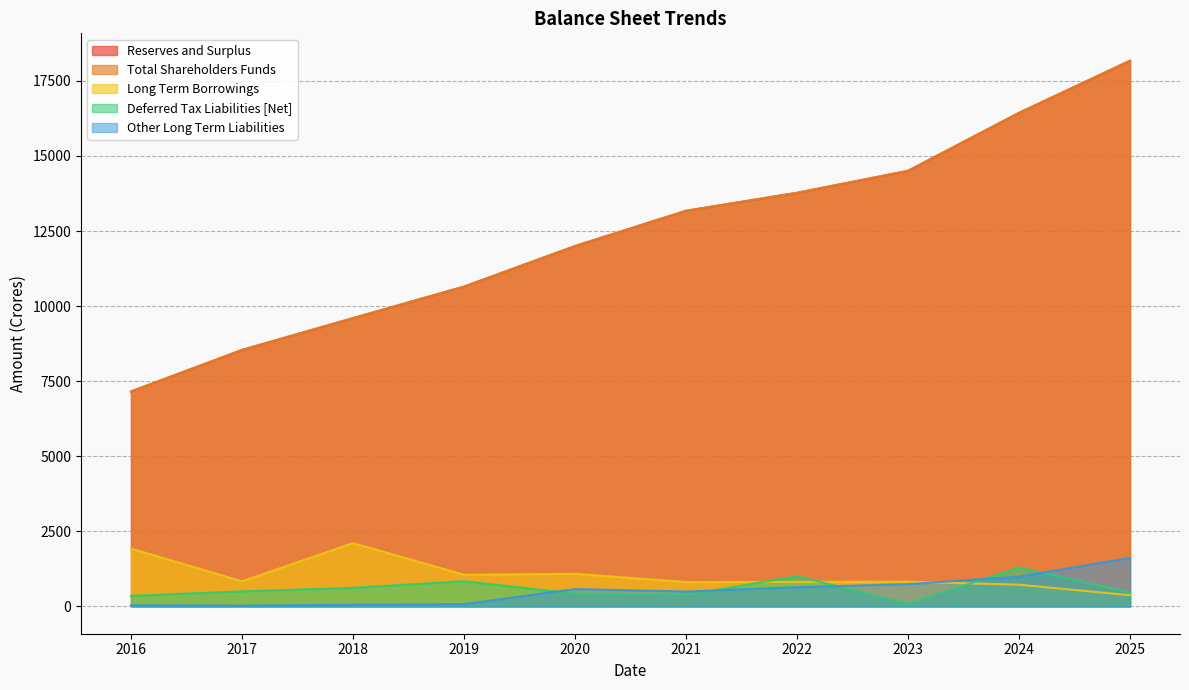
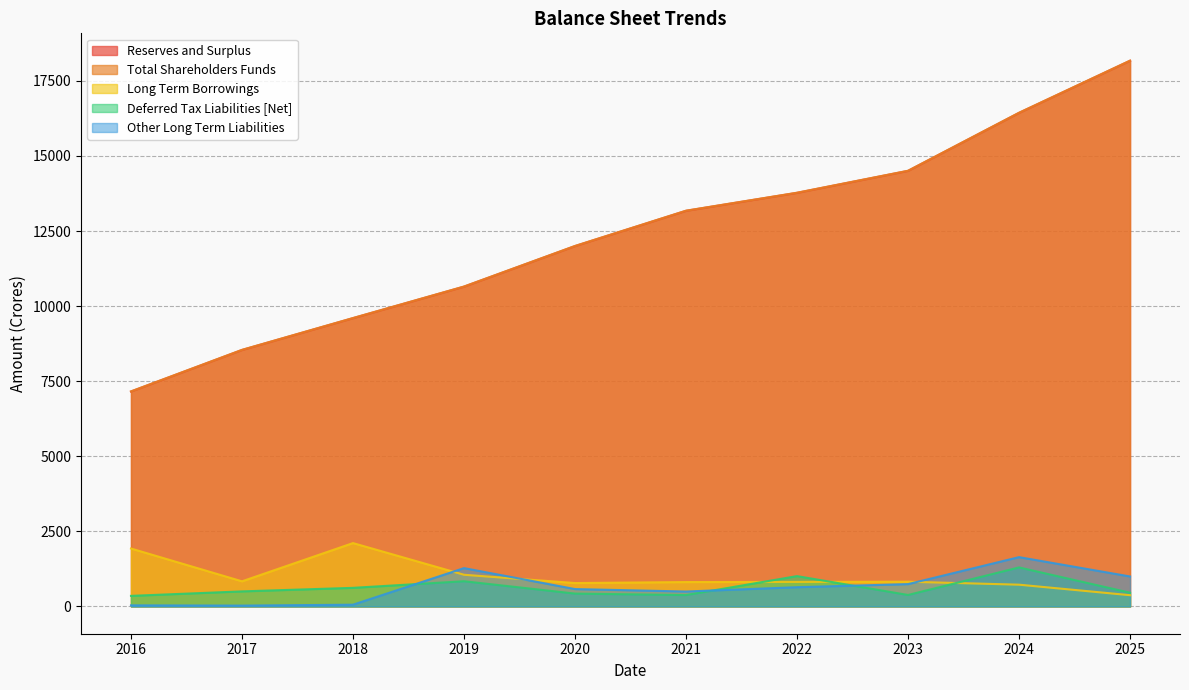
Other Long Term Liabilities, 2019: 100 -> 1300
Long Term Borrowings, 2020: 1100 -> 800
Deferred Tax Liabilities [Net], 2023: 100 -> 400
Other Long Term Liabilities, 2024: 1000 -> 1600
Other Long Term Liabilities, 2025: 1600 -> 1000
